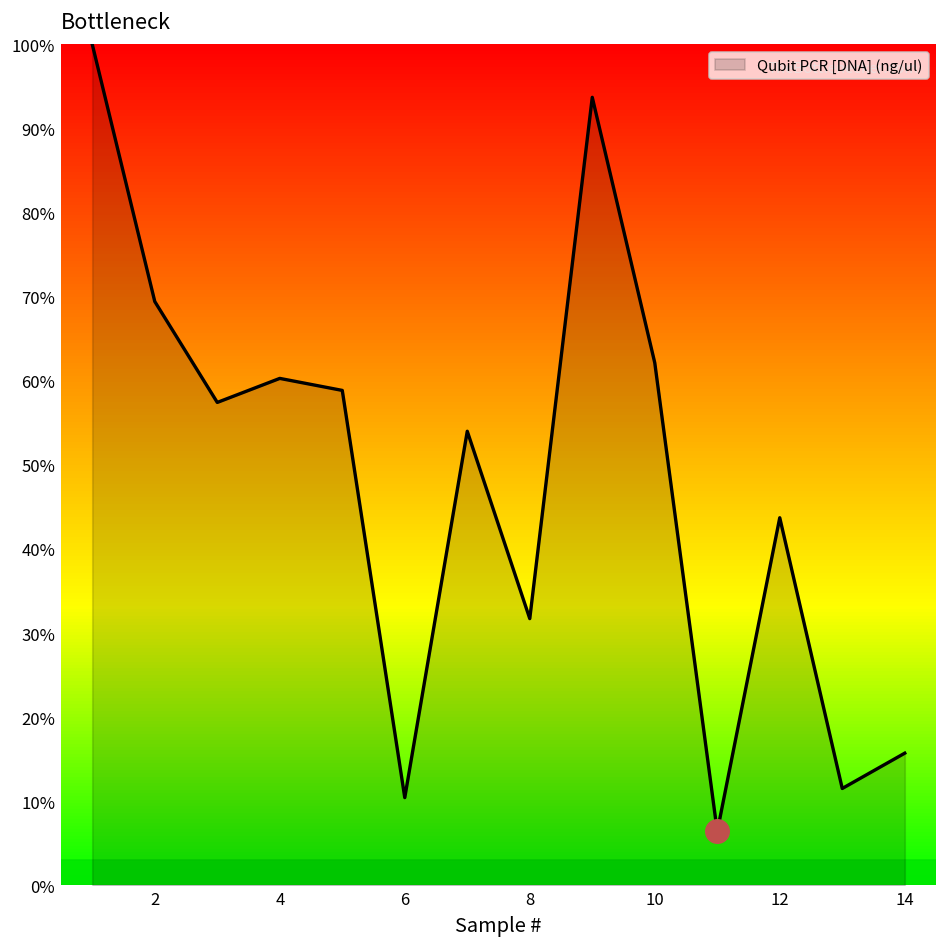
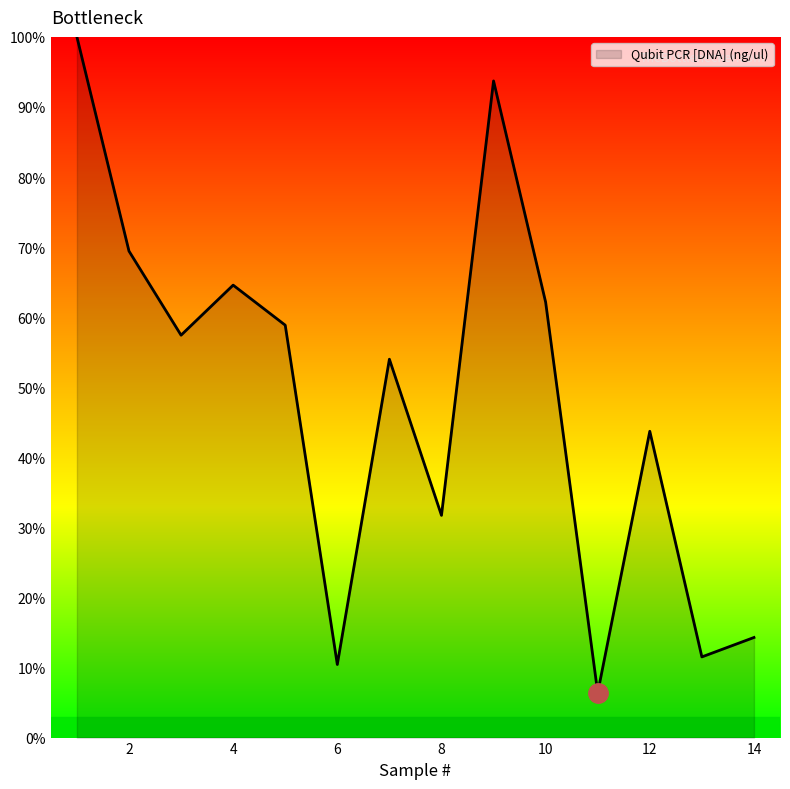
Qubit PCR [DNA] (ng/ul), 4: 60% -> 65%
Qubit PCR [DNA] (ng/ul), 14: 16% -> 14%
